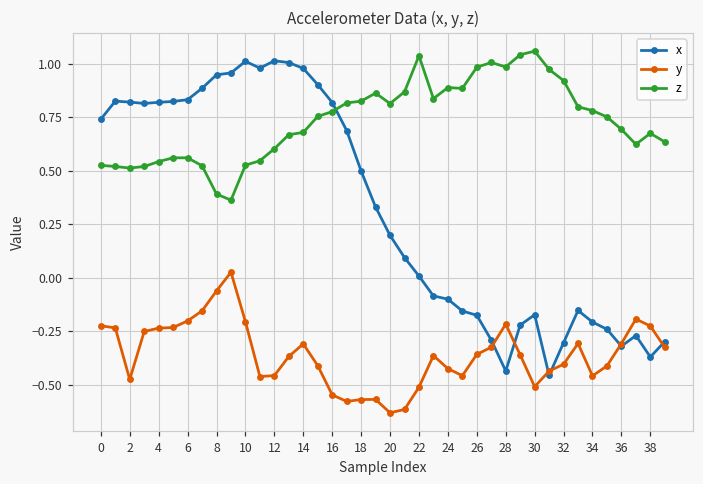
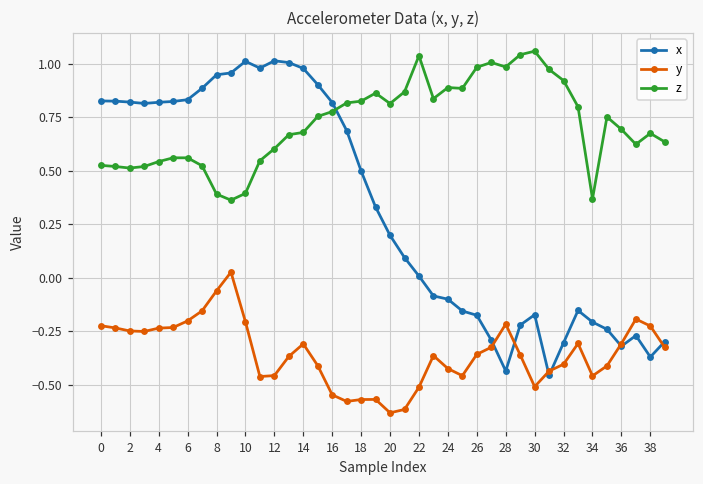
x, 0: 0.74 -> 0.83
y, 2: -0.47 -> -0.25
z, 10: 0.53 -> 0.40
z, 34: 0.78 -> 0.37
